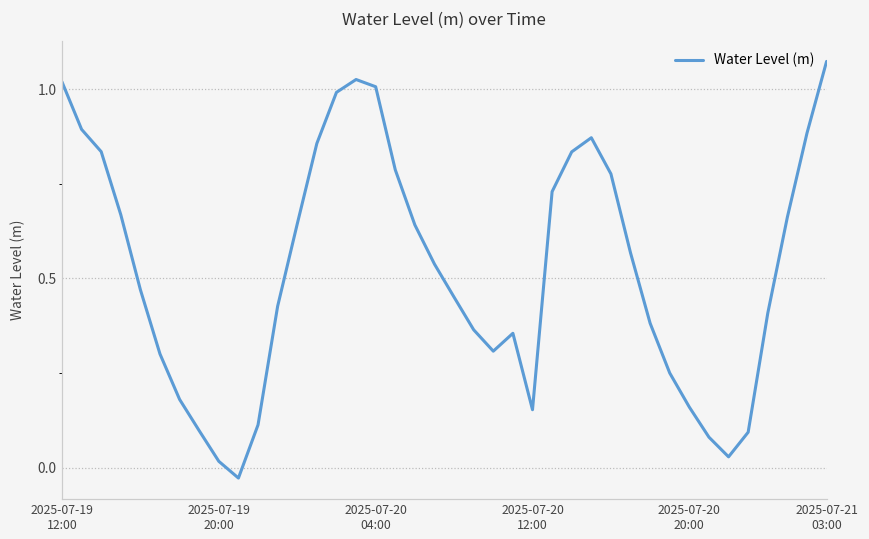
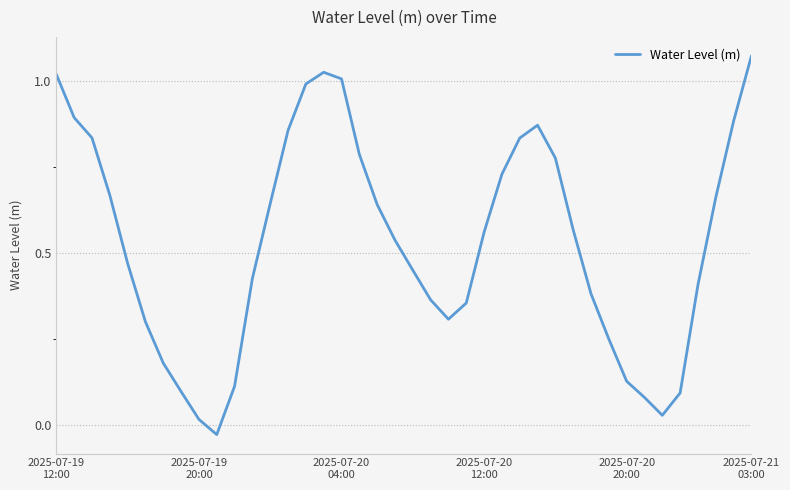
2025-07-20 12:00: 0.15 -> 0.56
2025-07-20 20:00: 0.16 -> 0.13
